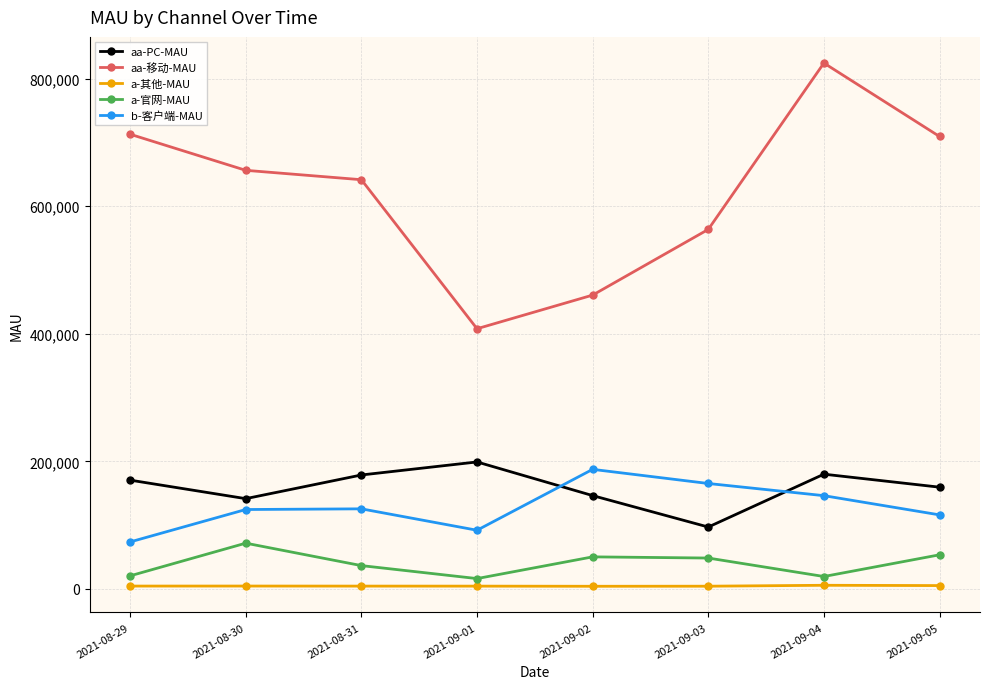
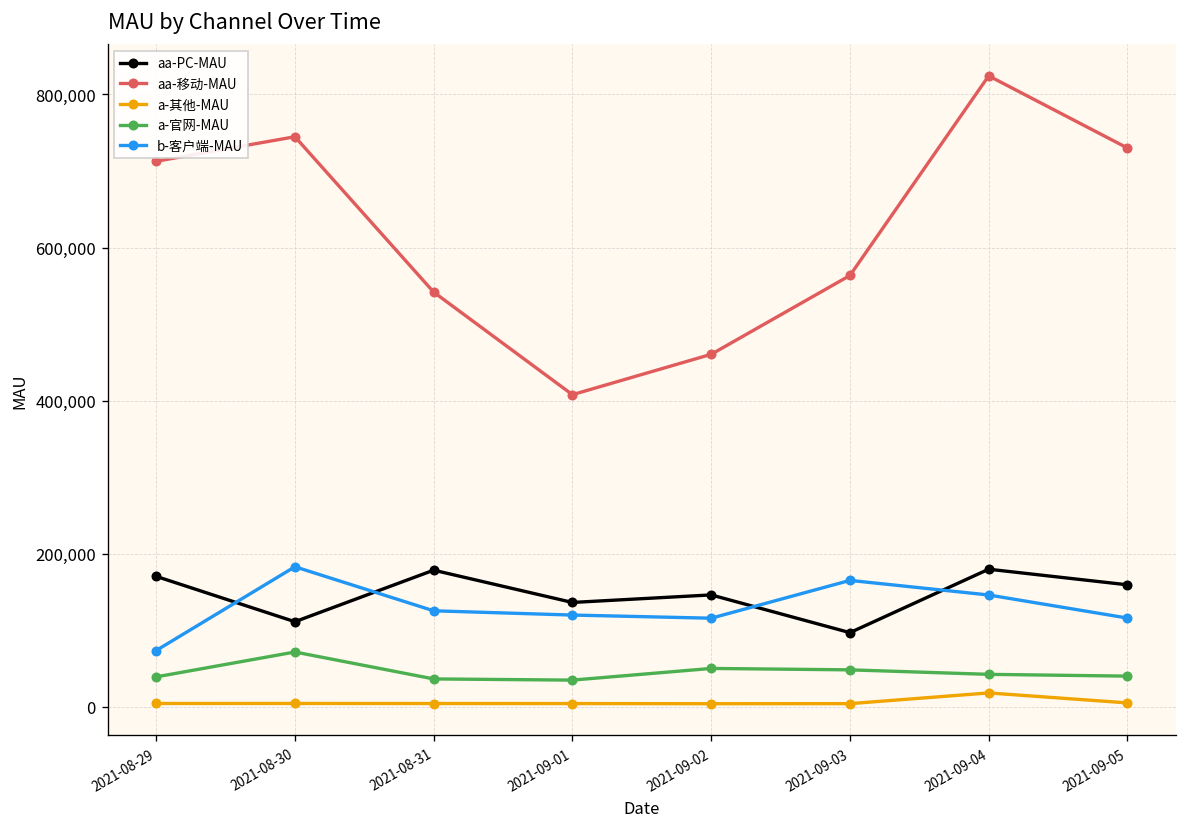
a-官网-MAU, 2021-08-29: 20,000 -> 40,000
aa-PC-MAU, 2021-08-30: 140,000 -> 110,000
aa-移动-MAU, 2021-08-30: 660,000 -> 740,000
b-客户端-MAU, 2021-08-30: 120,000 -> 180,000
aa-移动-MAU, 2021-08-31: 640,000 -> 540,000
aa-PC-MAU, 2021-09-01: 200,000 -> 140,000
a-官网-MAU, 2021-09-01: 20,000 -> 40,000
b-客户端-MAU, 2021-09-01: 90,000 -> 120,000
b-客户端-MAU, 2021-09-02: 190,000 -> 120,000
a-其他-MAU, 2021-09-04: 10,000 -> 20,000
a-官网-MAU, 2021-09-04: 20,000 -> 40,000
aa-移动-MAU, 2021-09-05: 710,000 -> 730,000
a-官网-MAU, 2021-09-05: 50,000 -> 40,000
